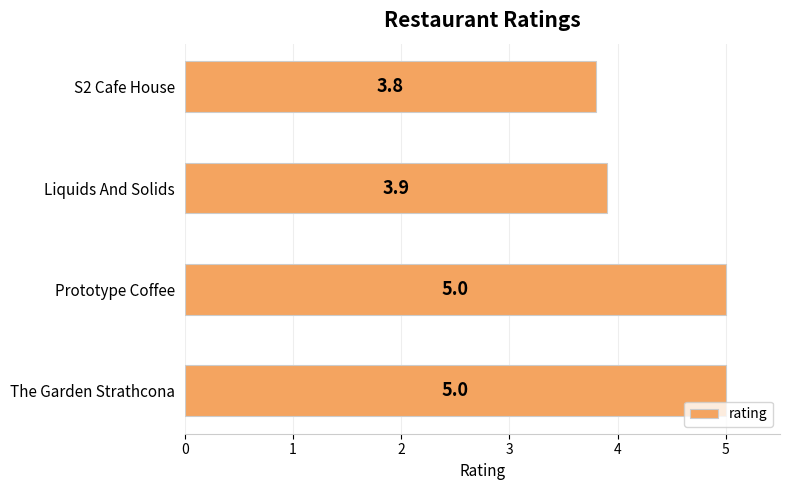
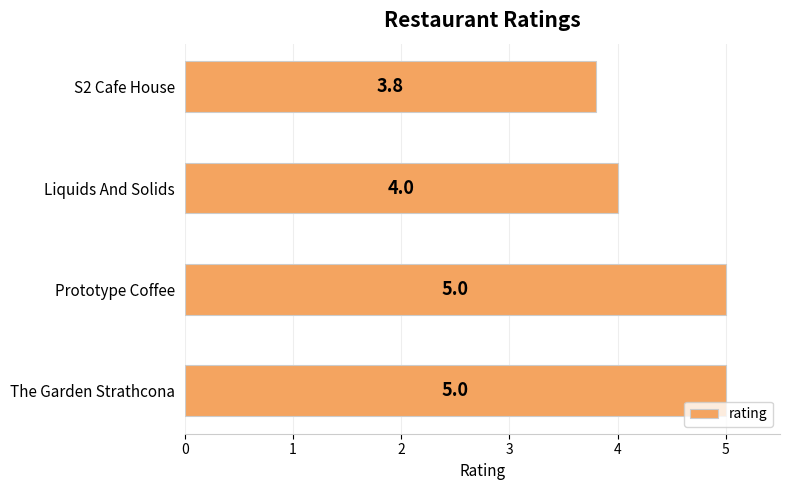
Liquids And Solids: 3.9 -> 4.0
